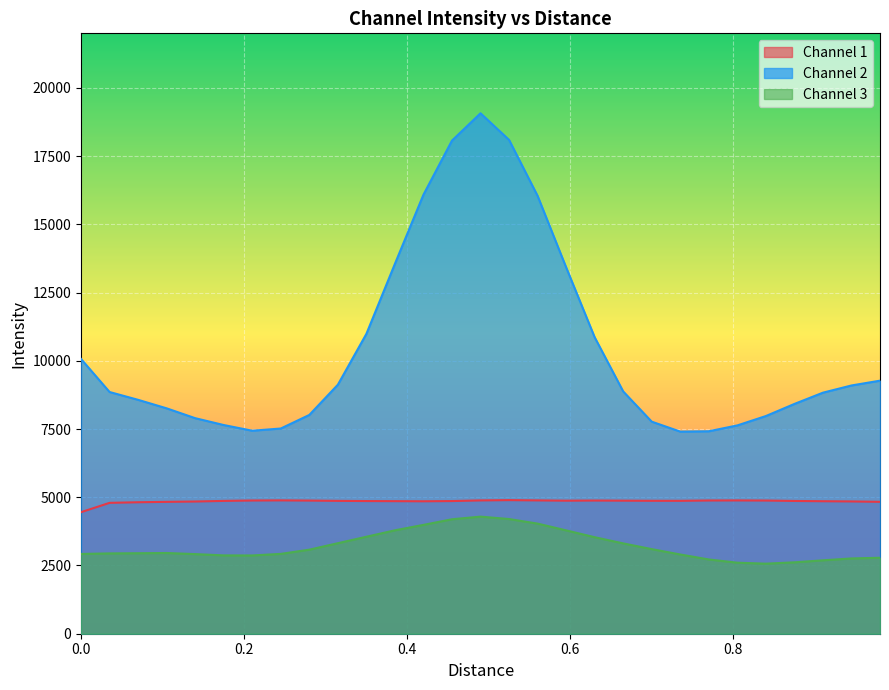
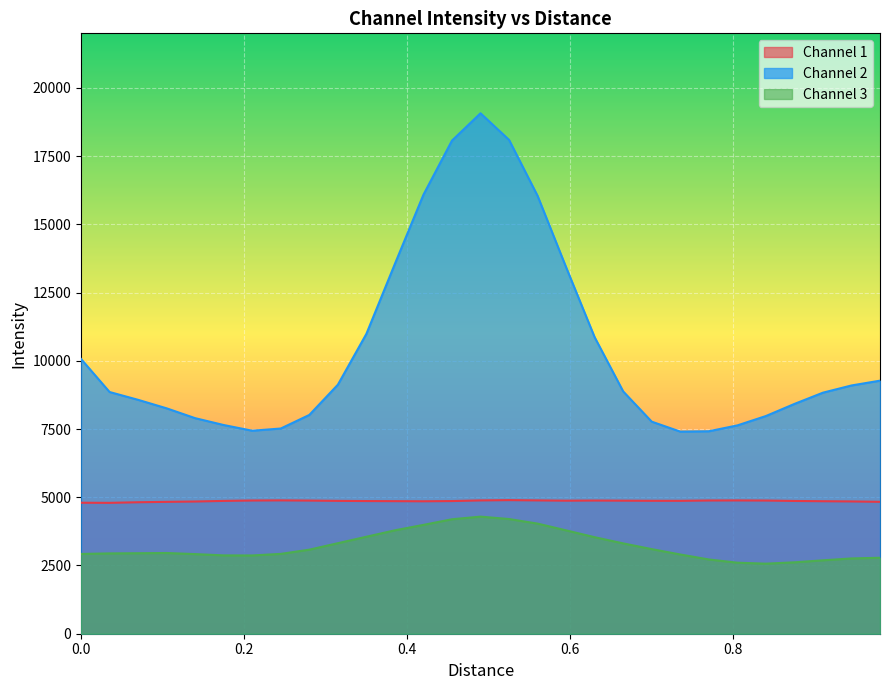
Channel 1, 0.0: 4500 -> 4800
